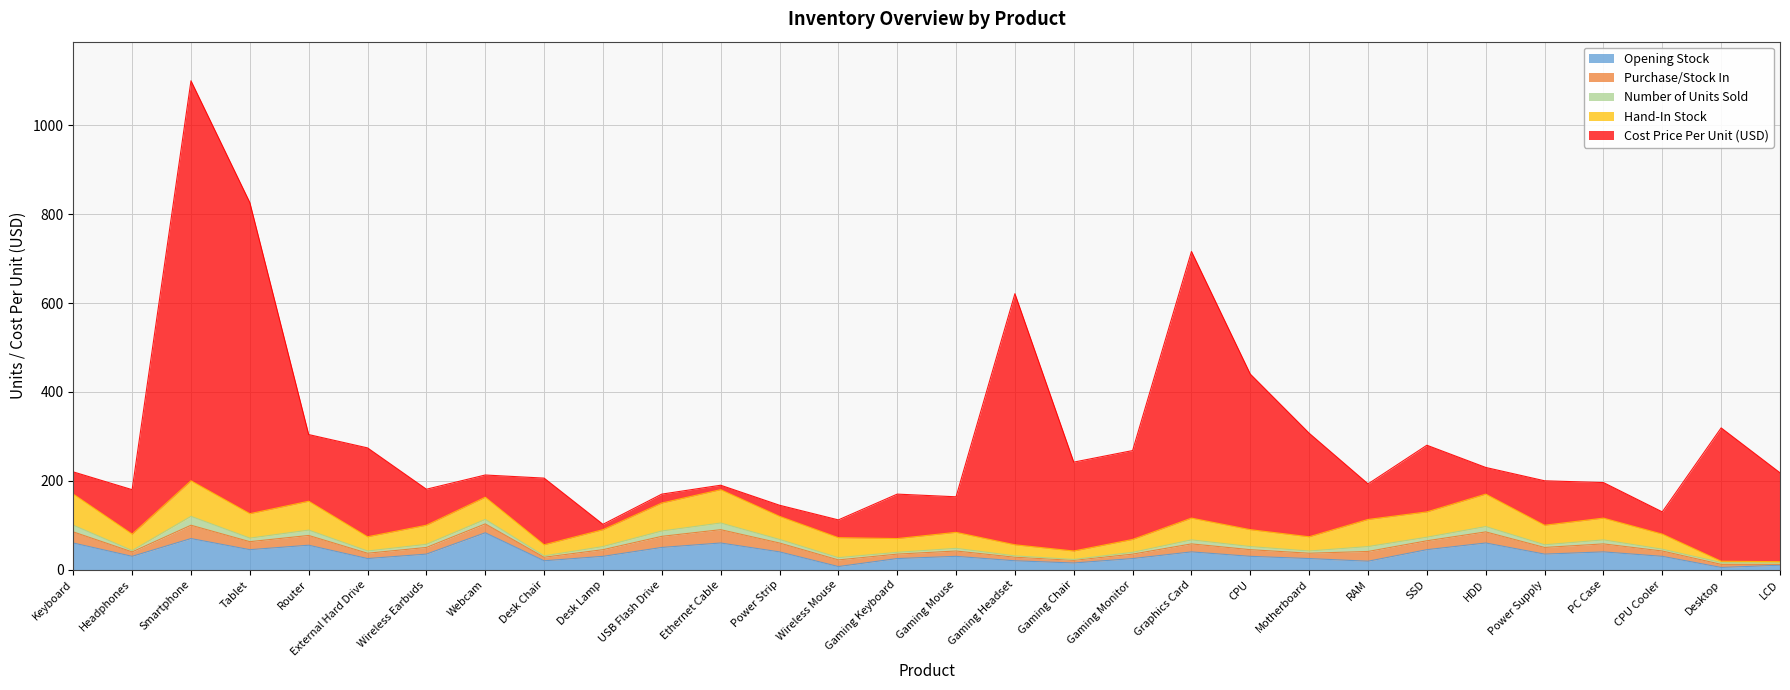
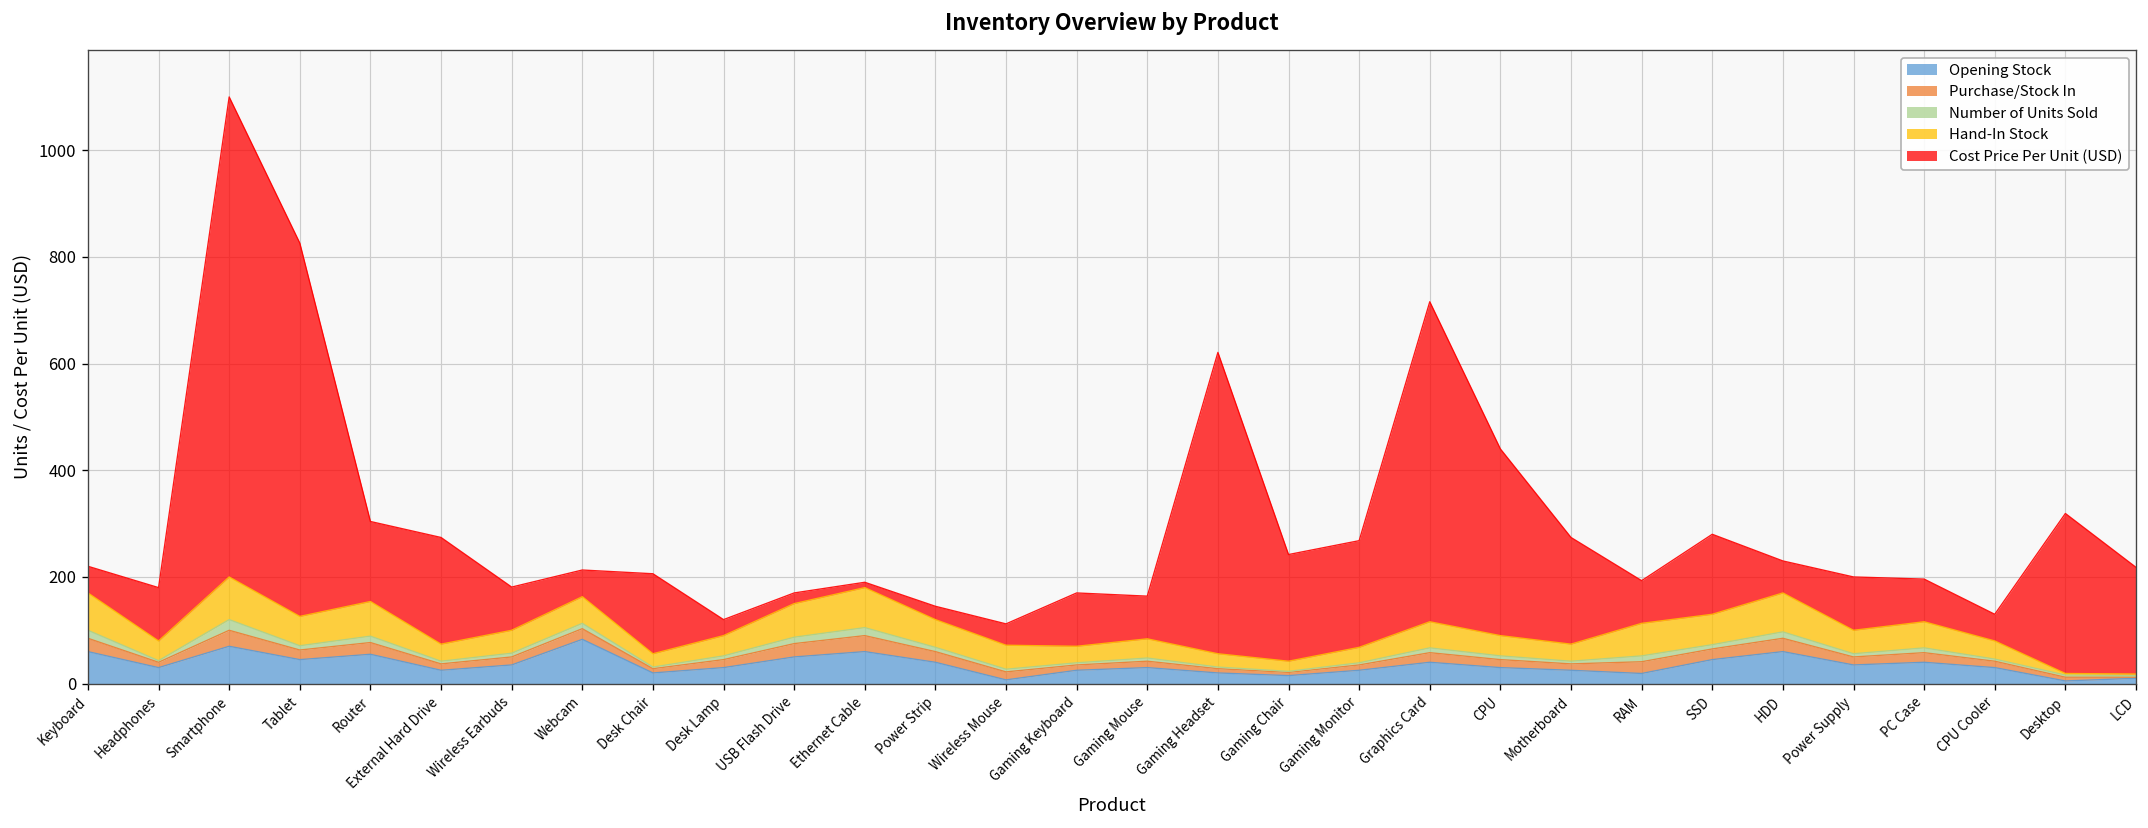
Cost Price Per Unit (USD), Desk Lamp: 10 -> 30
Cost Price Per Unit (USD), Motherboard: 230 -> 200
